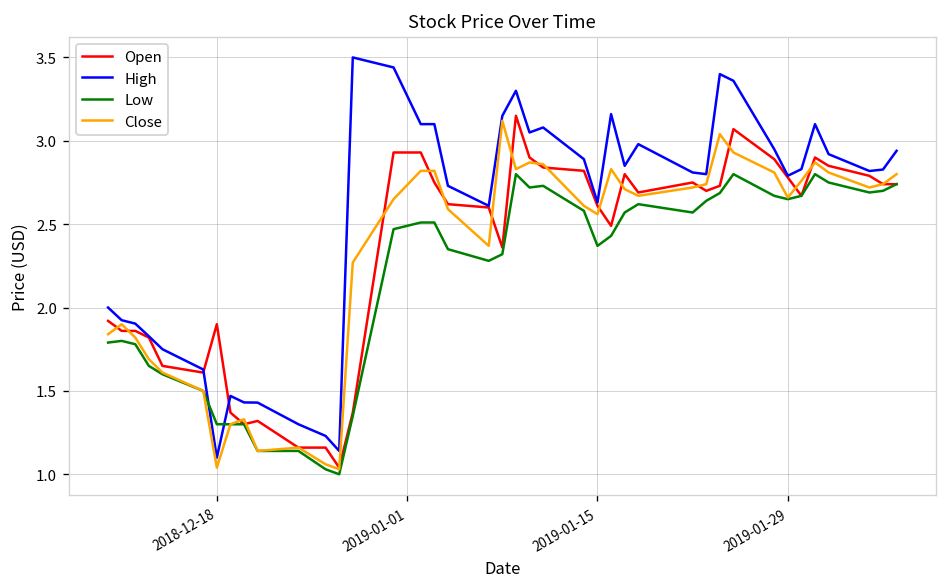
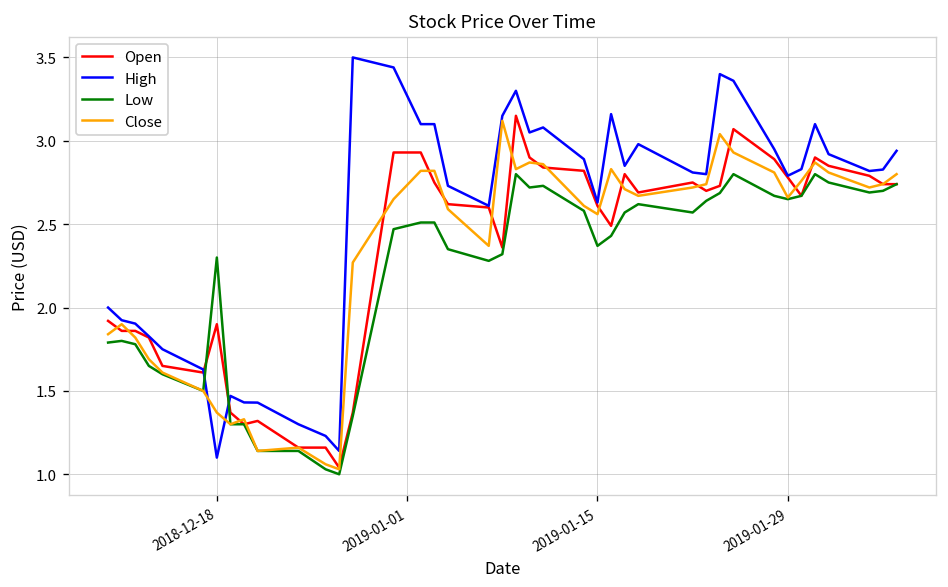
Low, 2018-12-18: 1.3 -> 2.3
Close, 2018-12-18: 1.04 -> 1.37
